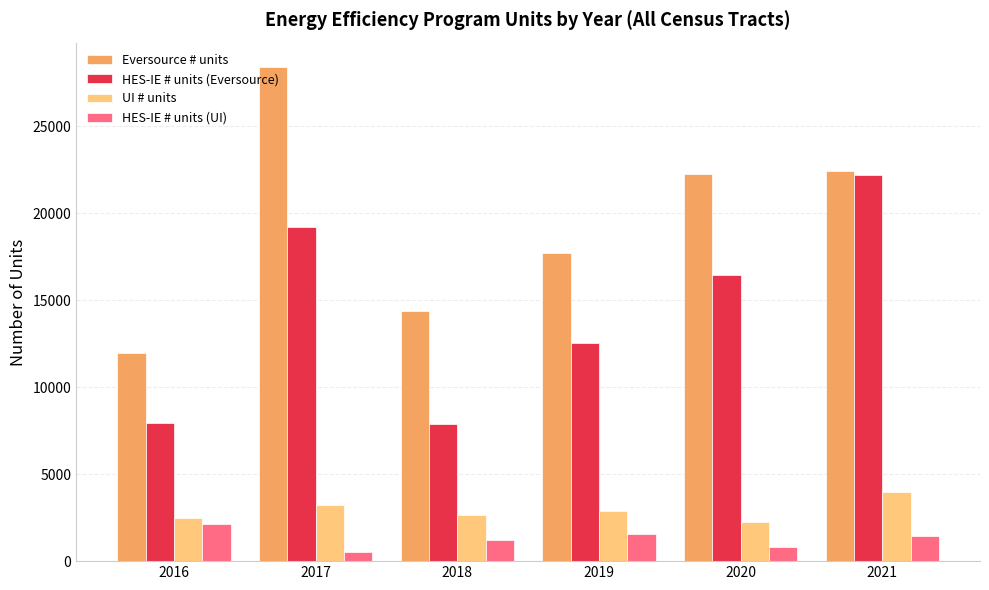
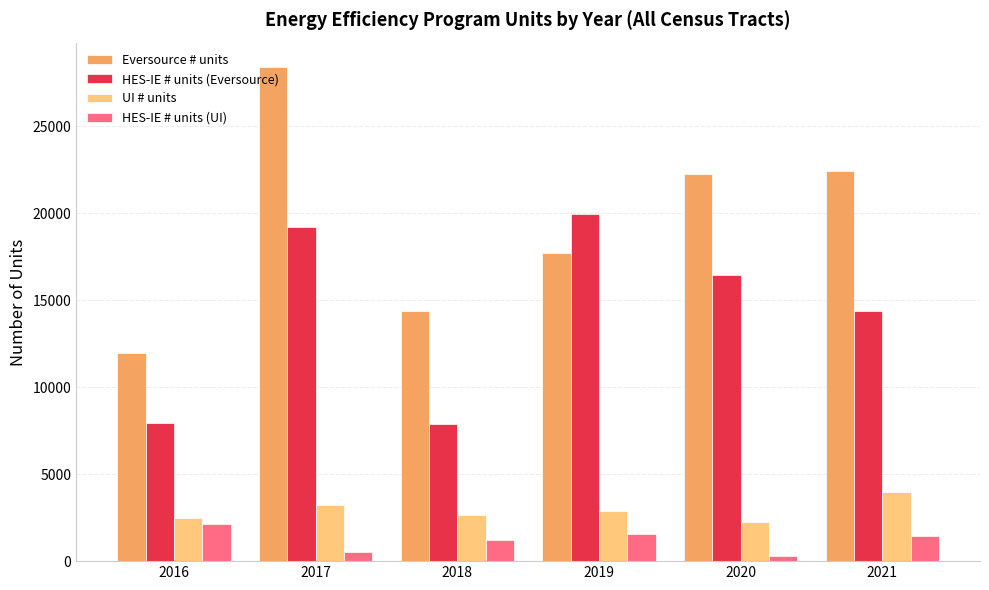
HES-IE # units (Eversource), 2019: 12500 -> 20000
HES-IE # units (UI), 2020: 800 -> 300
HES-IE # units (Eversource), 2021: 22200 -> 14400
